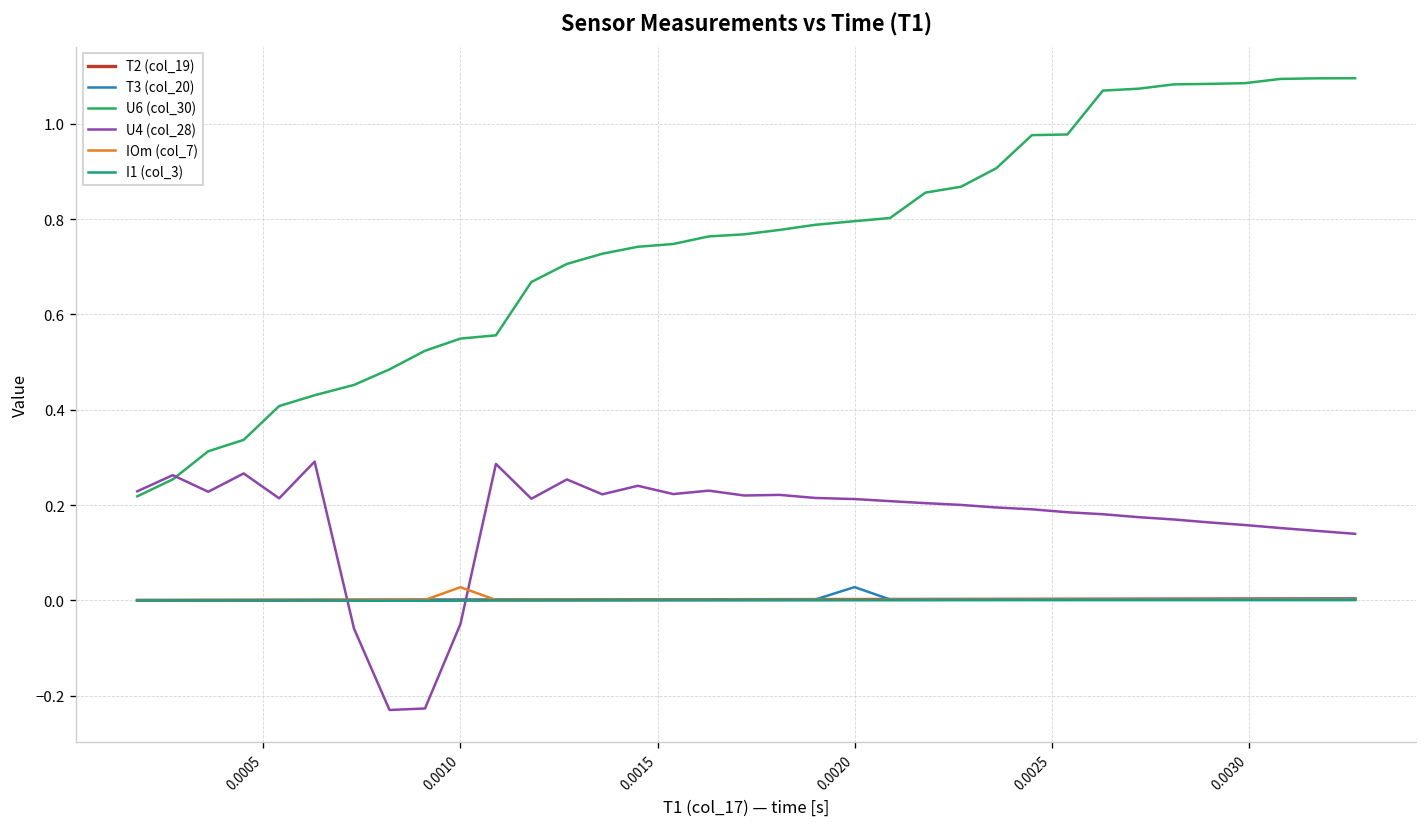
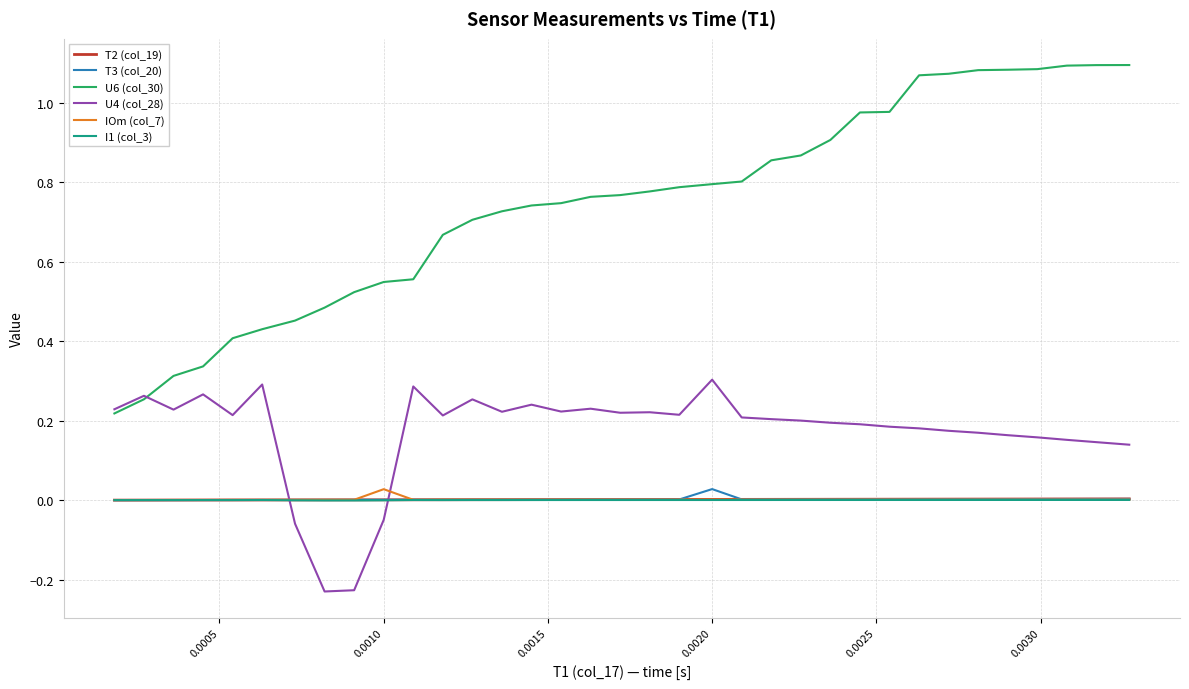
U4 (col_28), 0.0020: 0.21 -> 0.30
